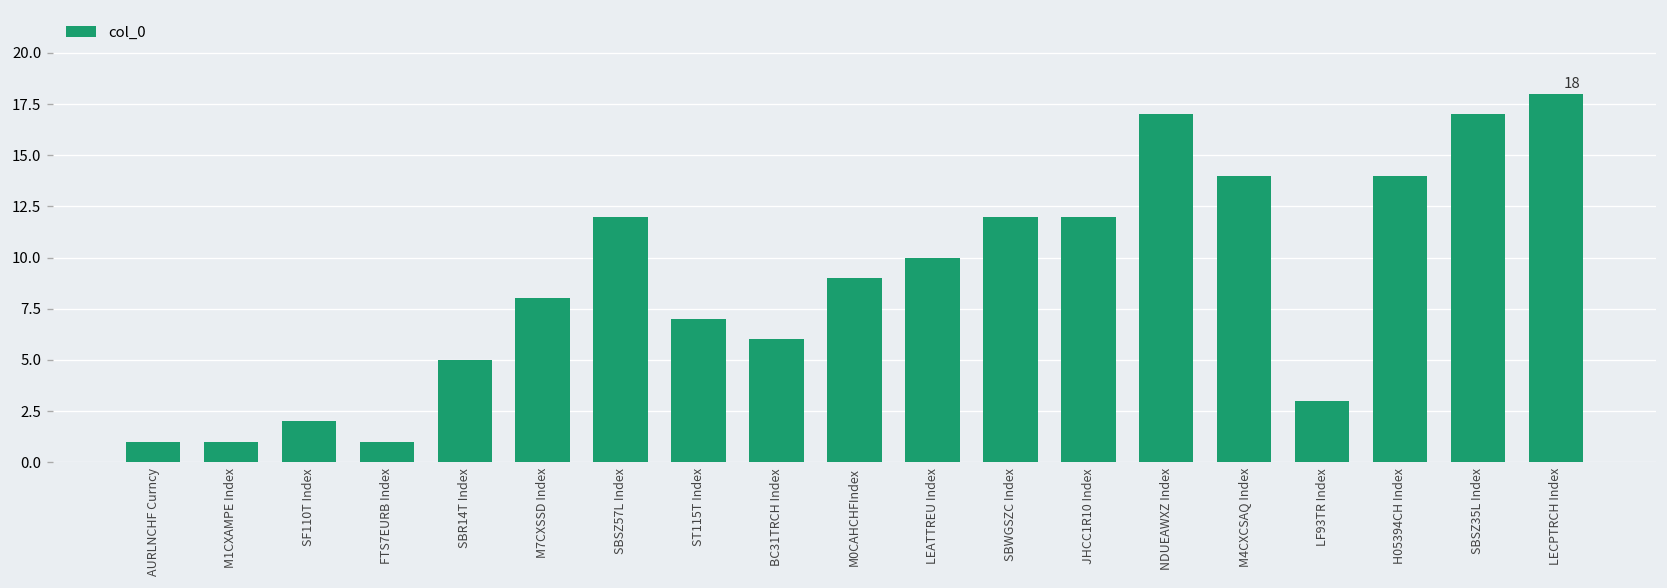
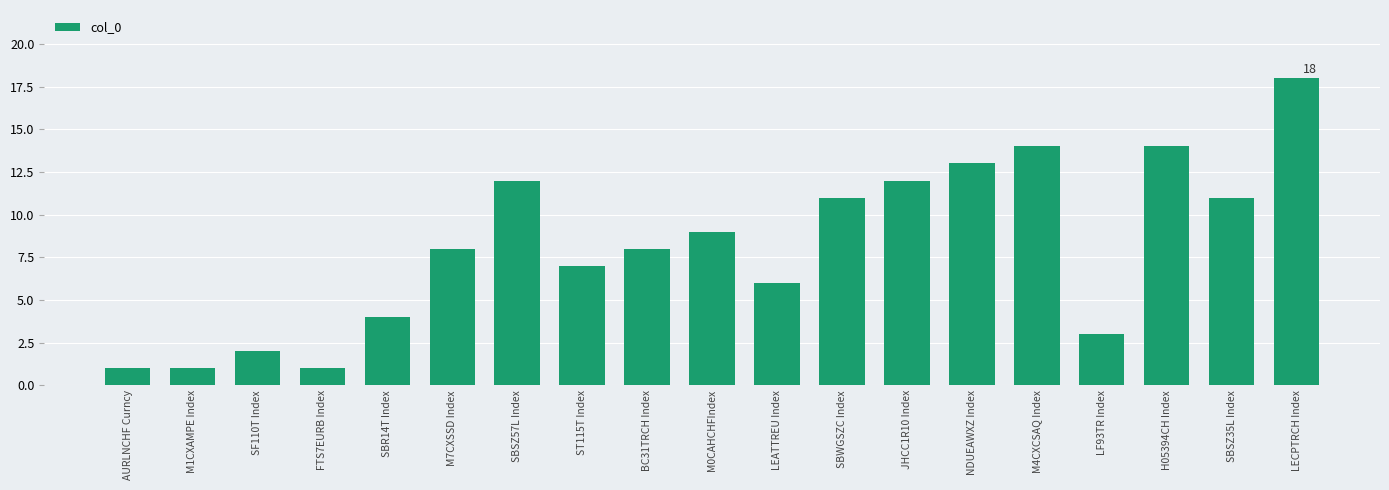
SBR14T Index: 5 -> 4
BC31TRCH Index: 6 -> 8
LEATTREU Index: 10 -> 6
SBWGSZC Index: 12 -> 11
NDUEAWXZ Index: 17 -> 13
SBSZ35L Index: 17 -> 11
